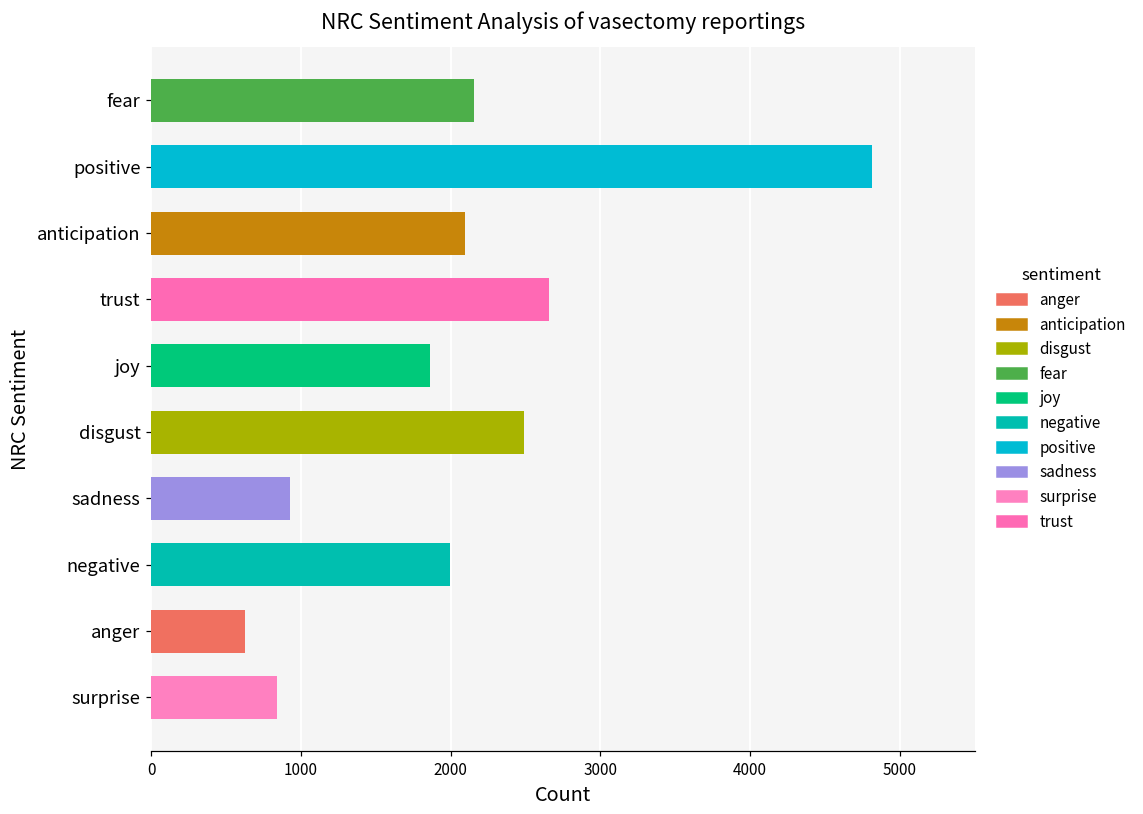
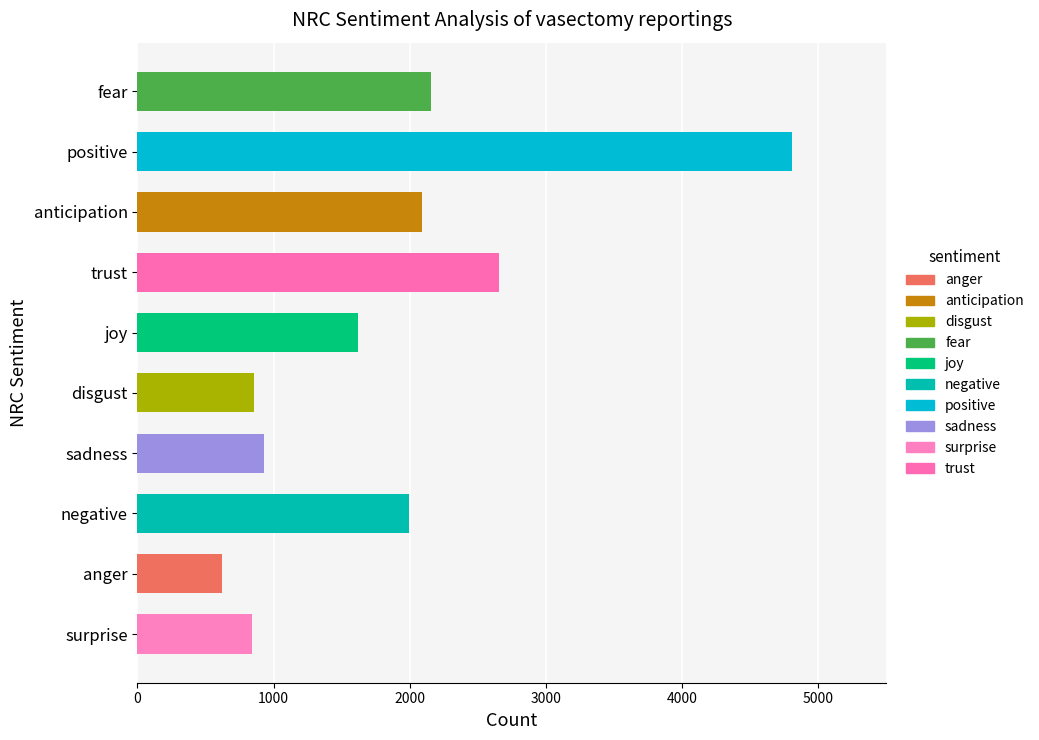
joy: 1860 -> 1620
disgust: 2490 -> 860
